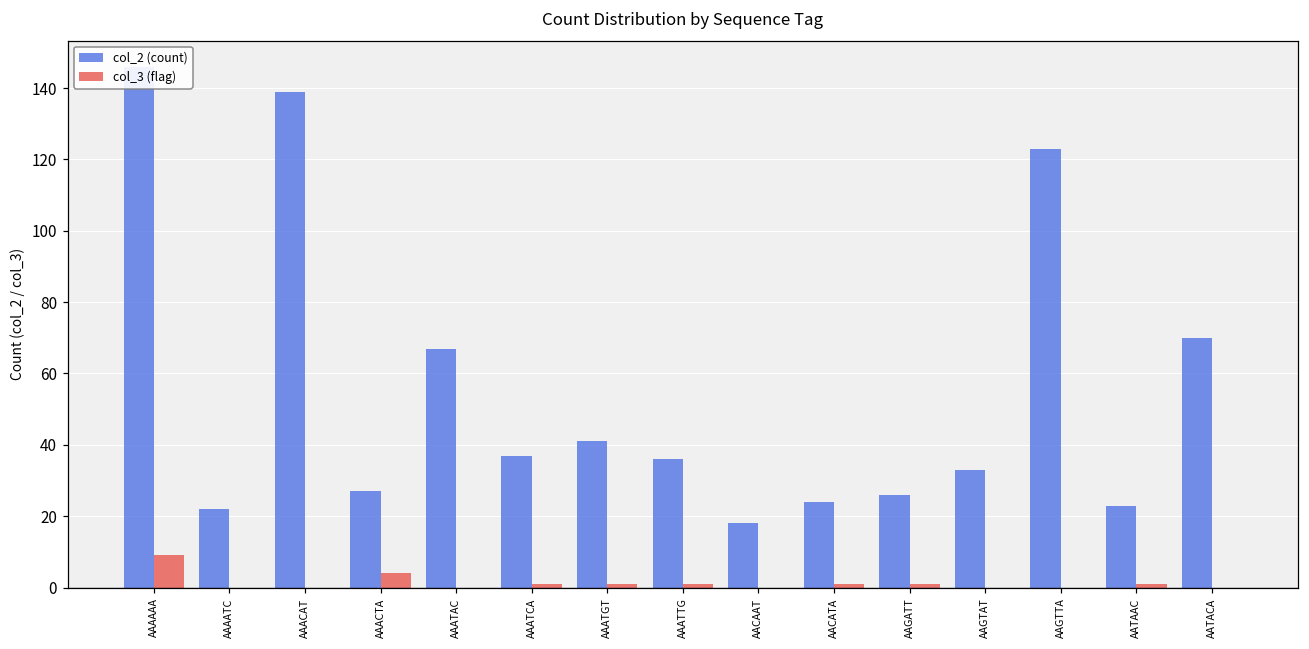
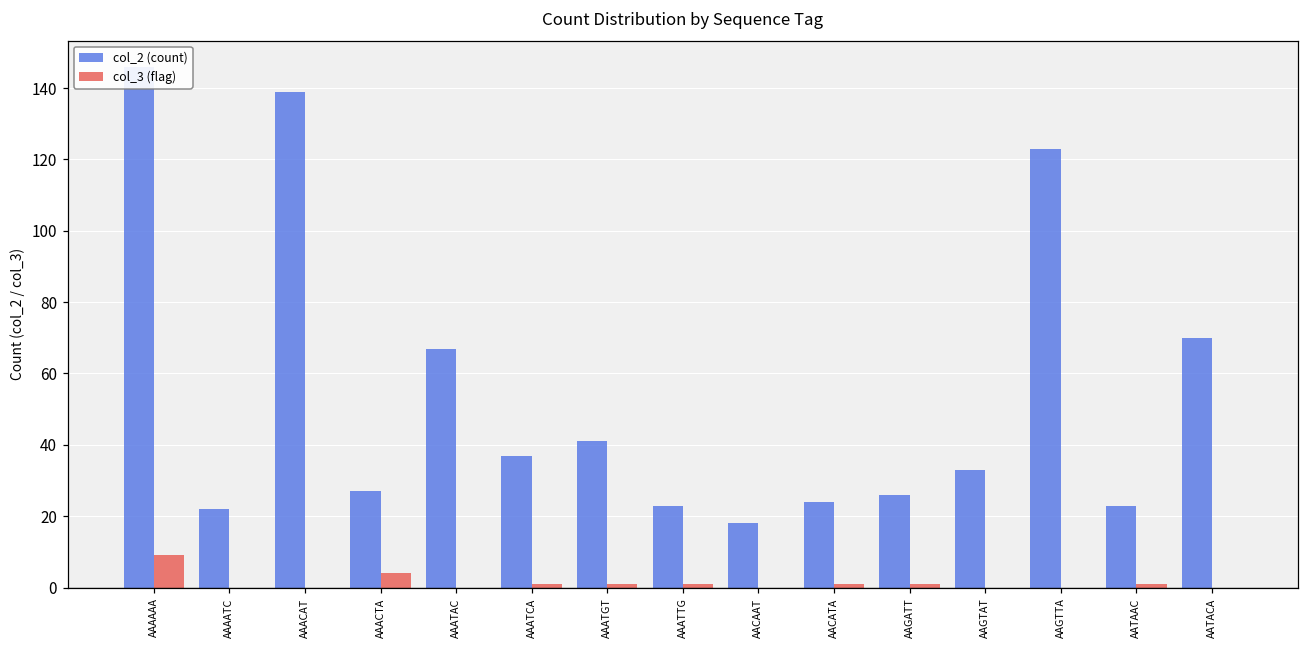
col_2 (count), AAATTG: 36 -> 23
